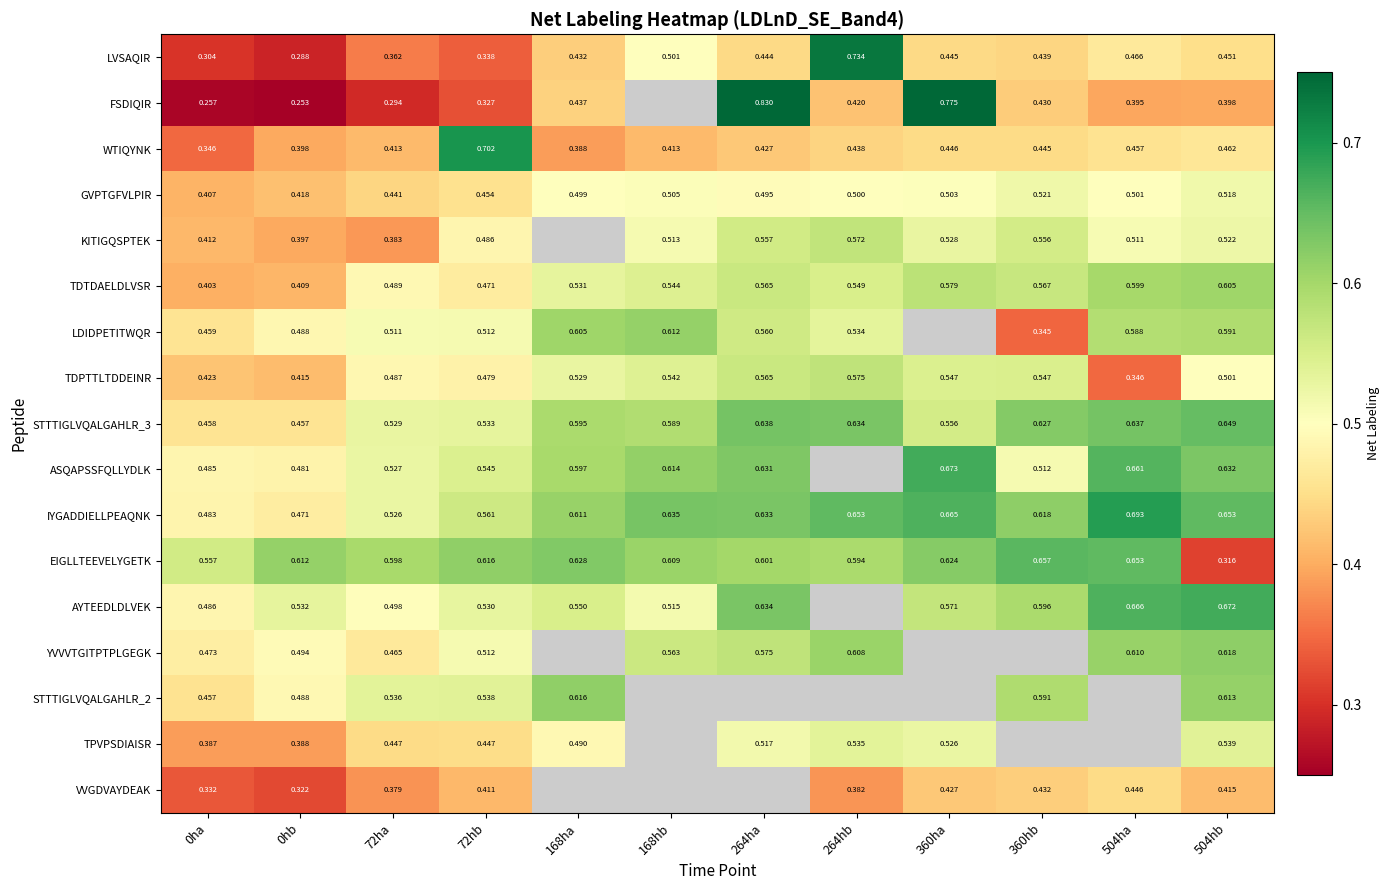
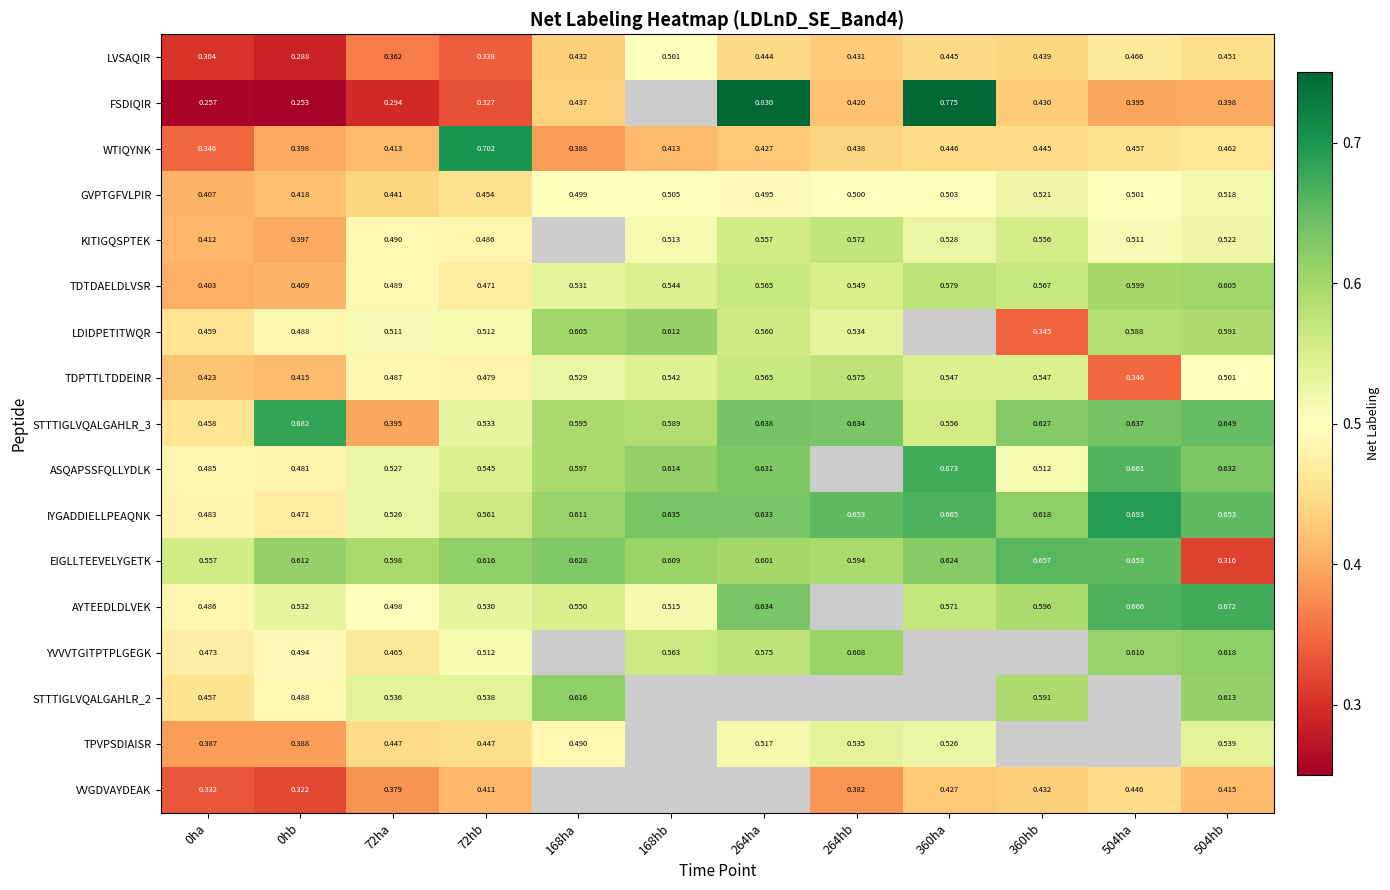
LVSAQIR, 264hb: 0.734 -> 0.431
KITIGQSPTEK, 72ha: 0.383 -> 0.490
STTTIGLVQALGAHLR_3, 0hb: 0.457 -> 0.682
STTTIGLVQALGAHLR_3, 72ha: 0.529 -> 0.395
